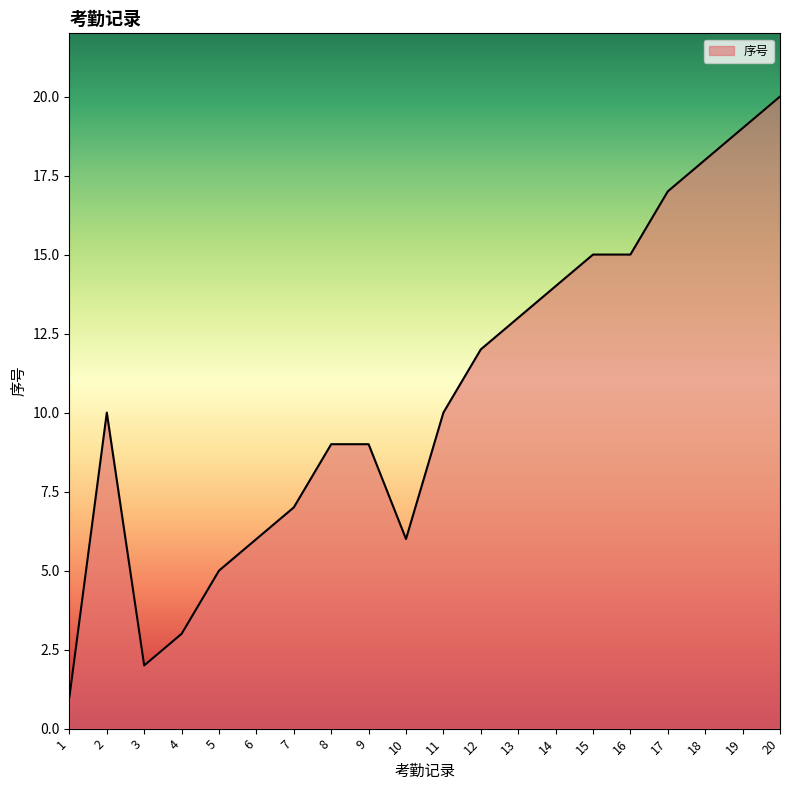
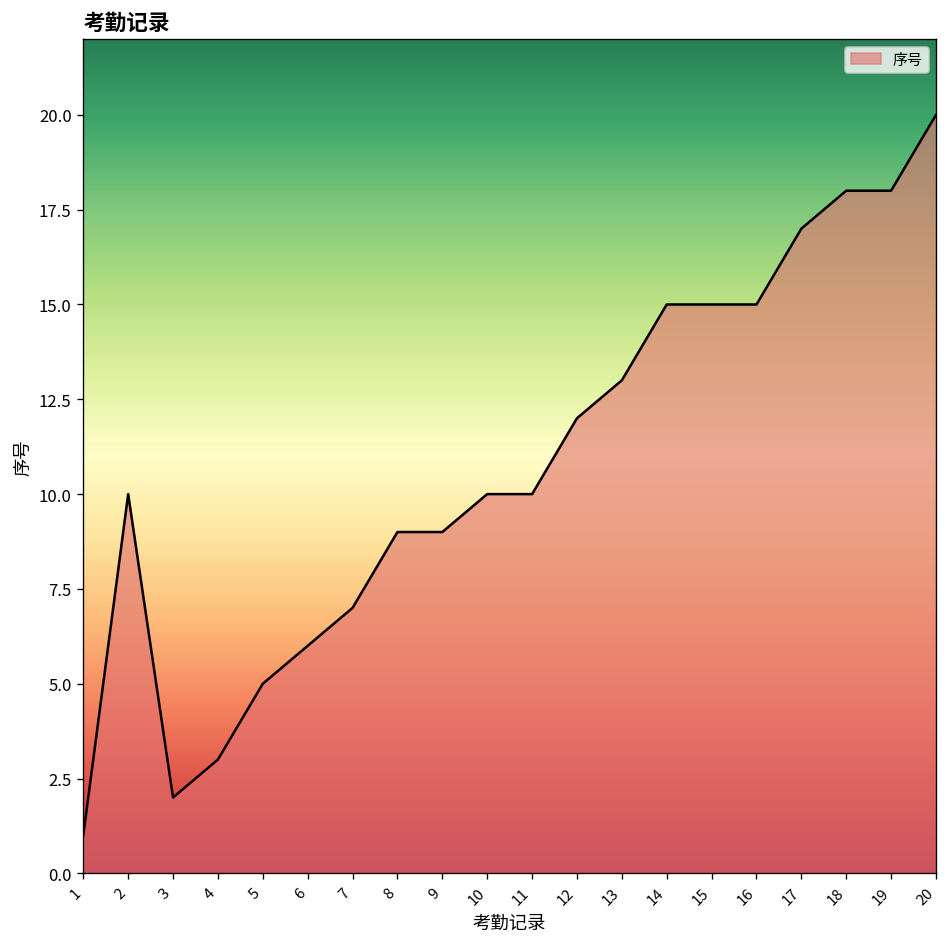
10: 6 -> 10
14: 14 -> 15
19: 19 -> 18
